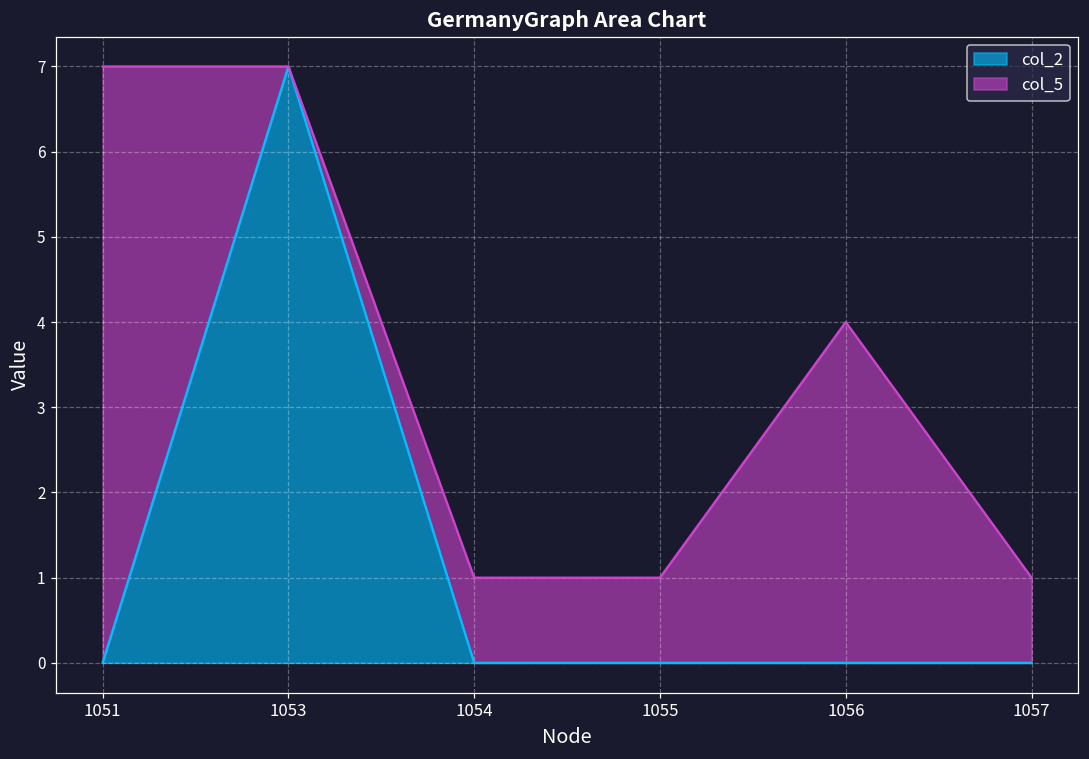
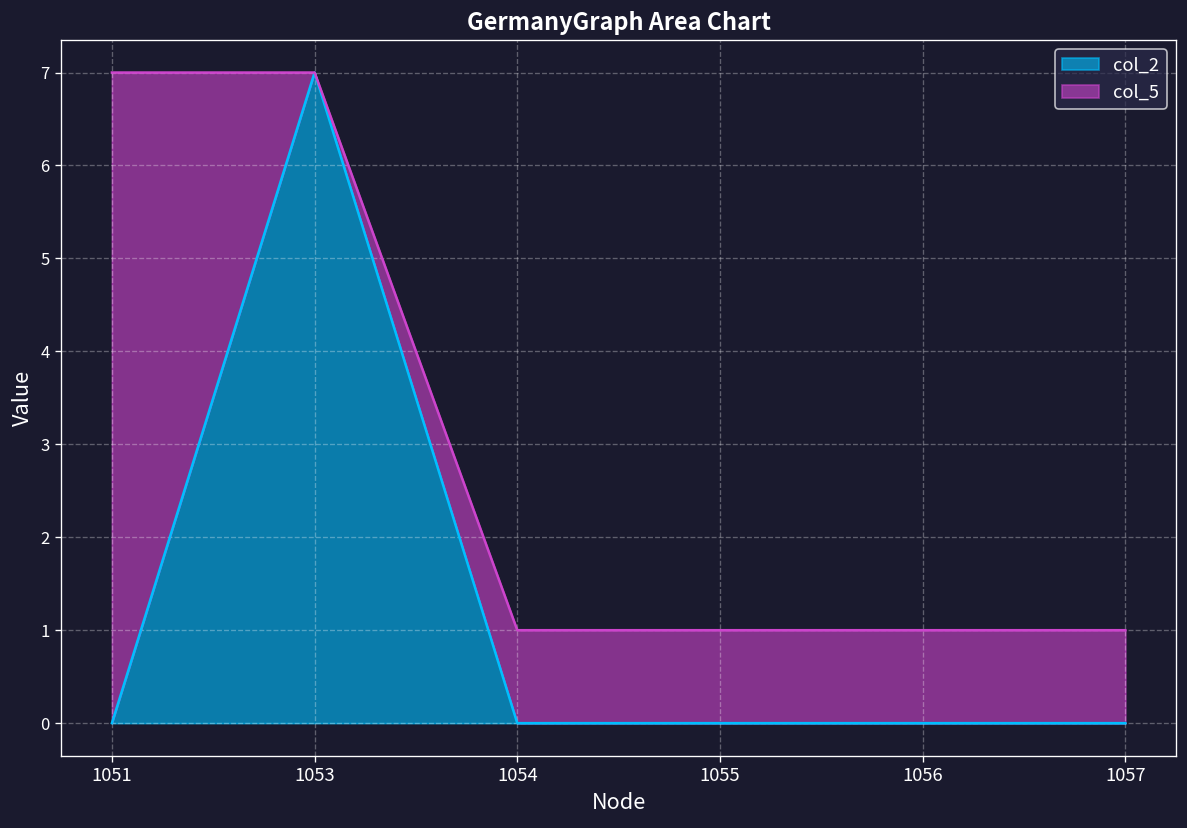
col_5, 1056: 4 -> 1
